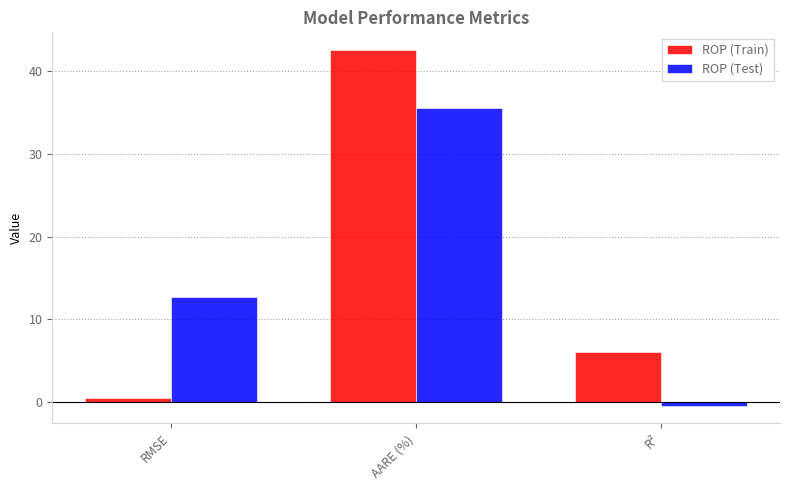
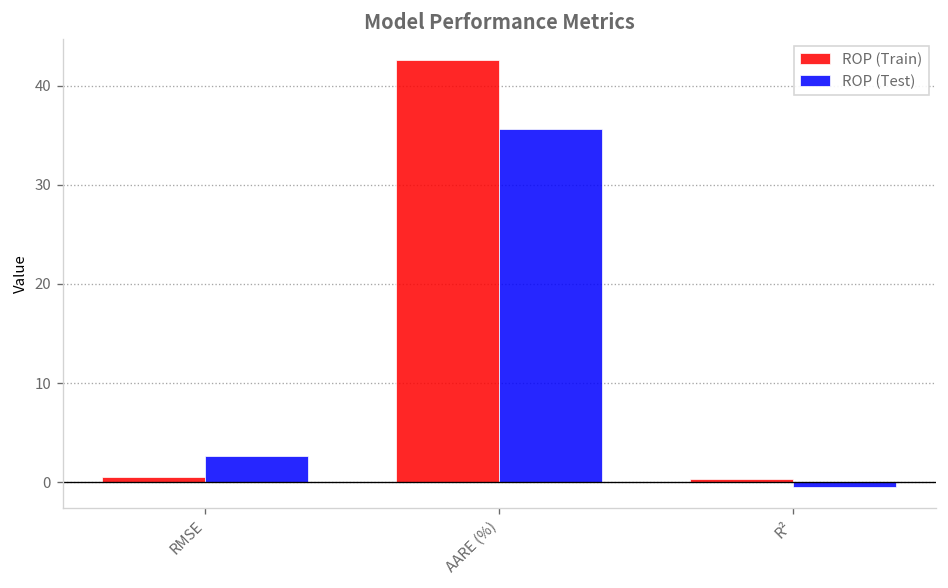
ROP (Test), RMSE: 13 -> 3
ROP (Train), R²: 6 -> 0
